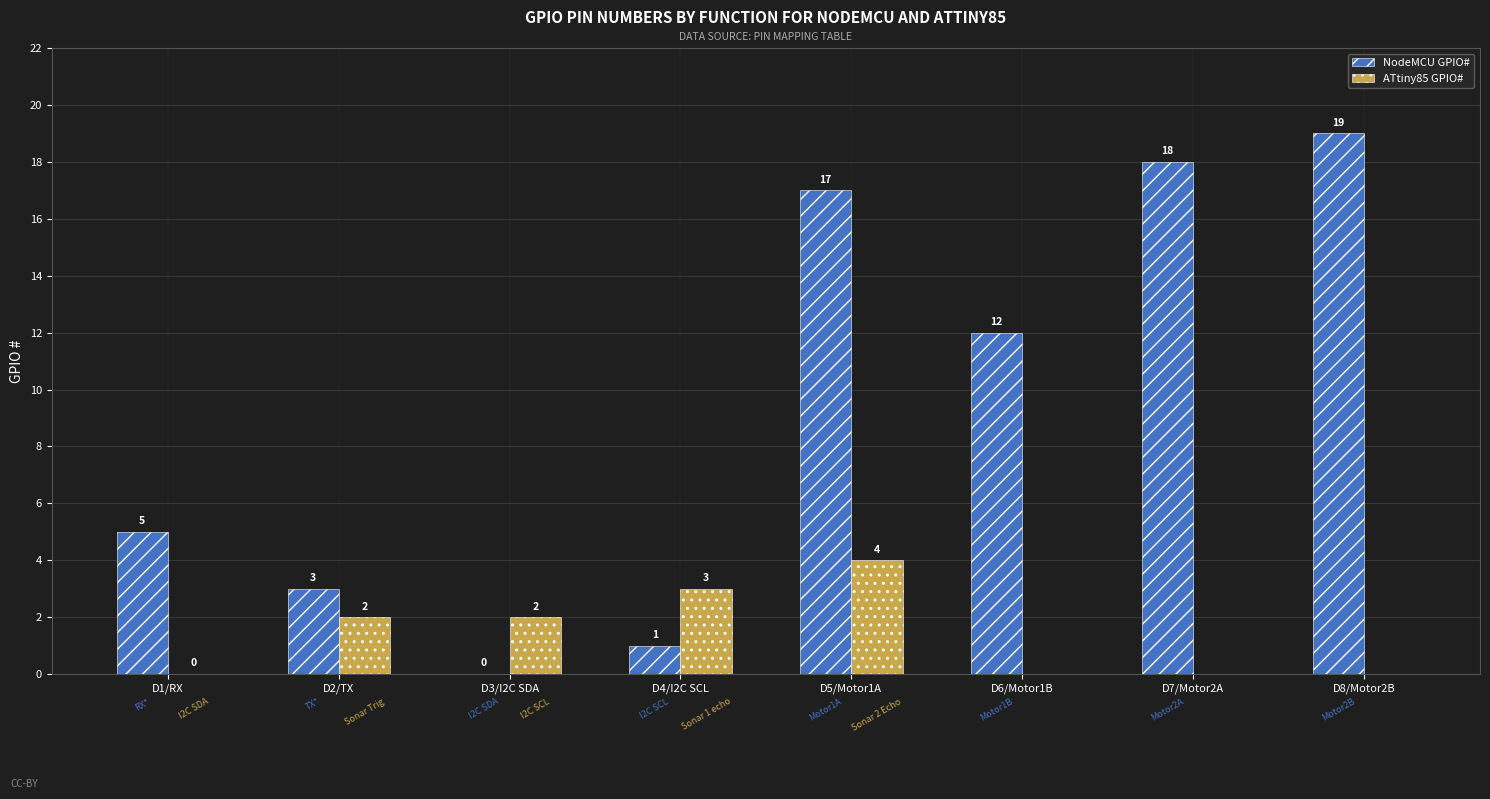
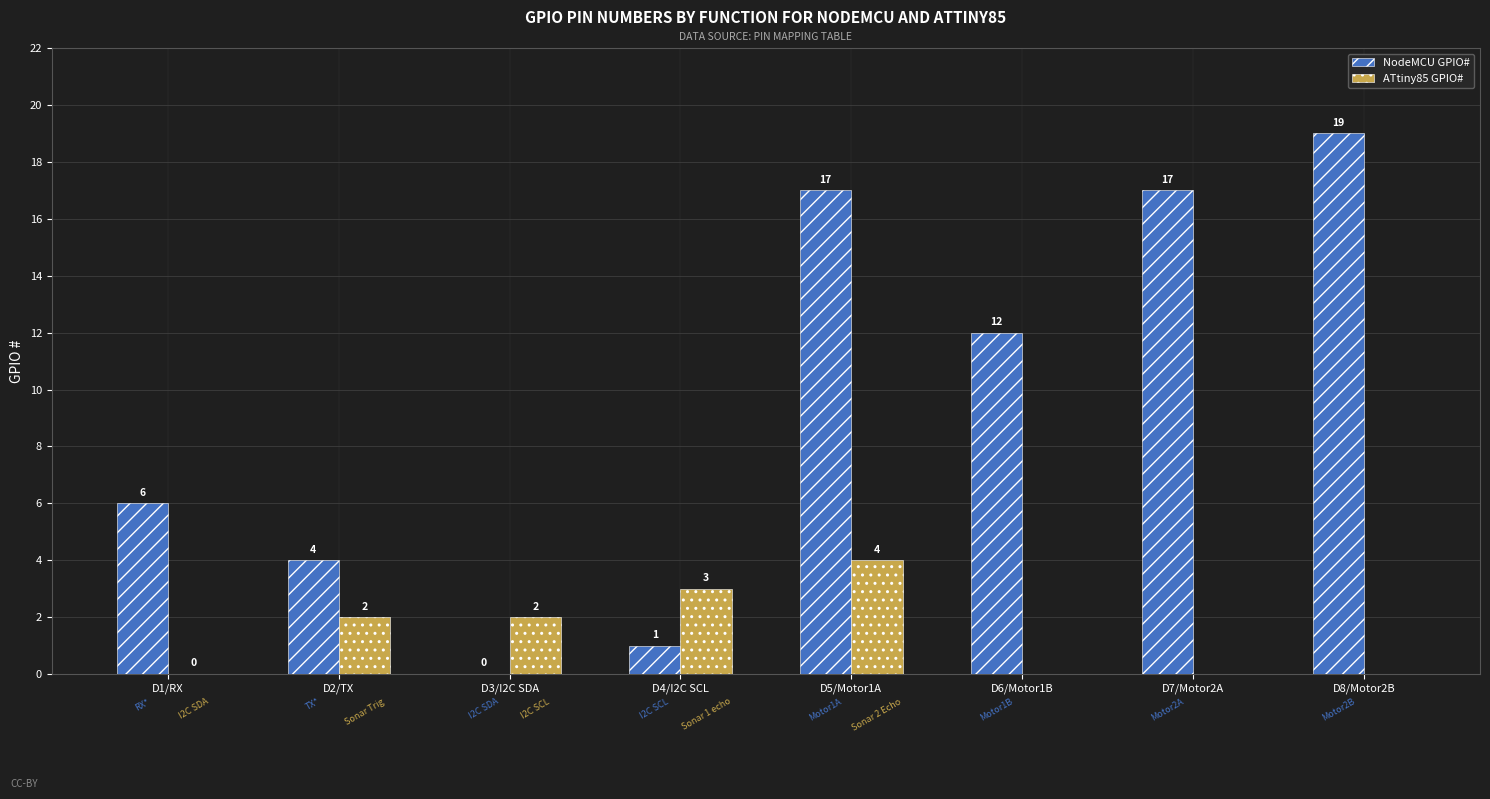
NodeMCU GPIO#, D1/RX: 5 -> 6
NodeMCU GPIO#, D2/TX: 3 -> 4
NodeMCU GPIO#, D7/Motor2A: 18 -> 17
